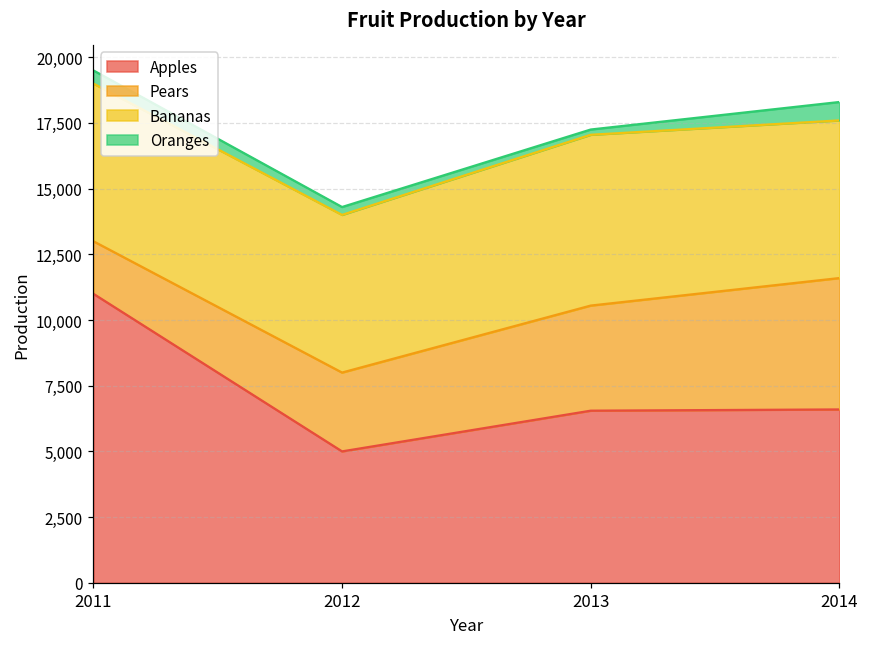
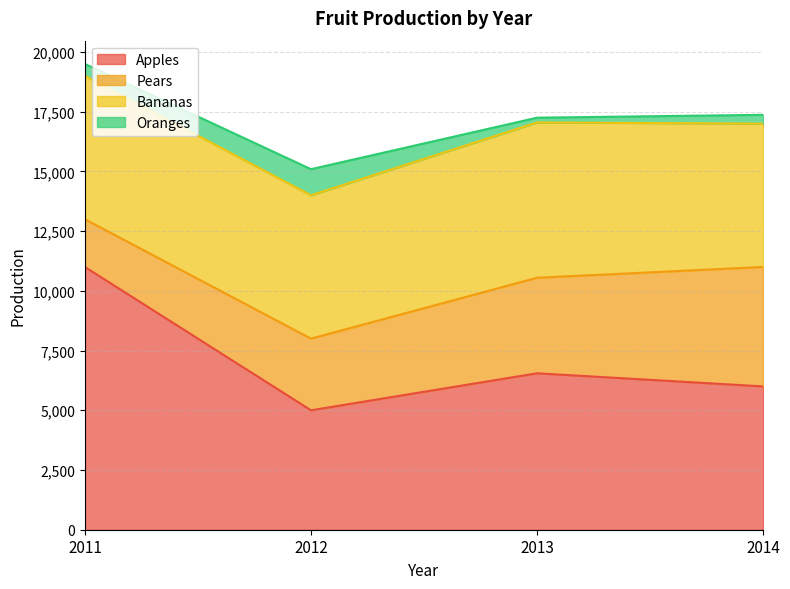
Oranges, 2012: 300 -> 1,100
Apples, 2014: 6,600 -> 6,000
Oranges, 2014: 700 -> 400
